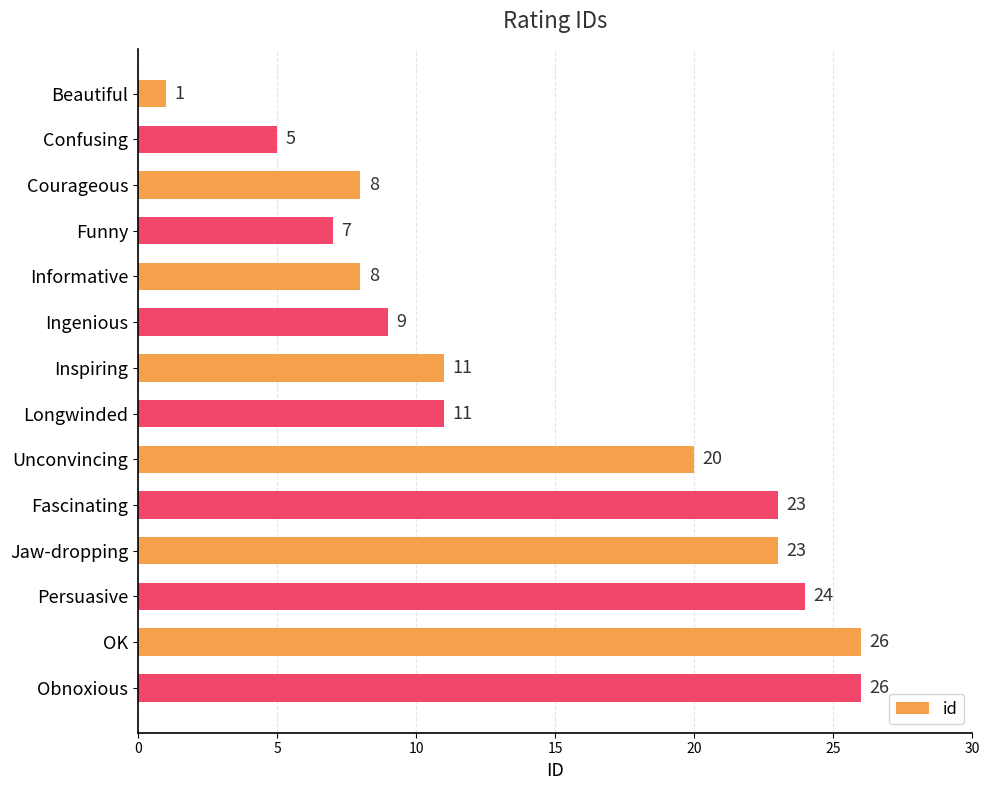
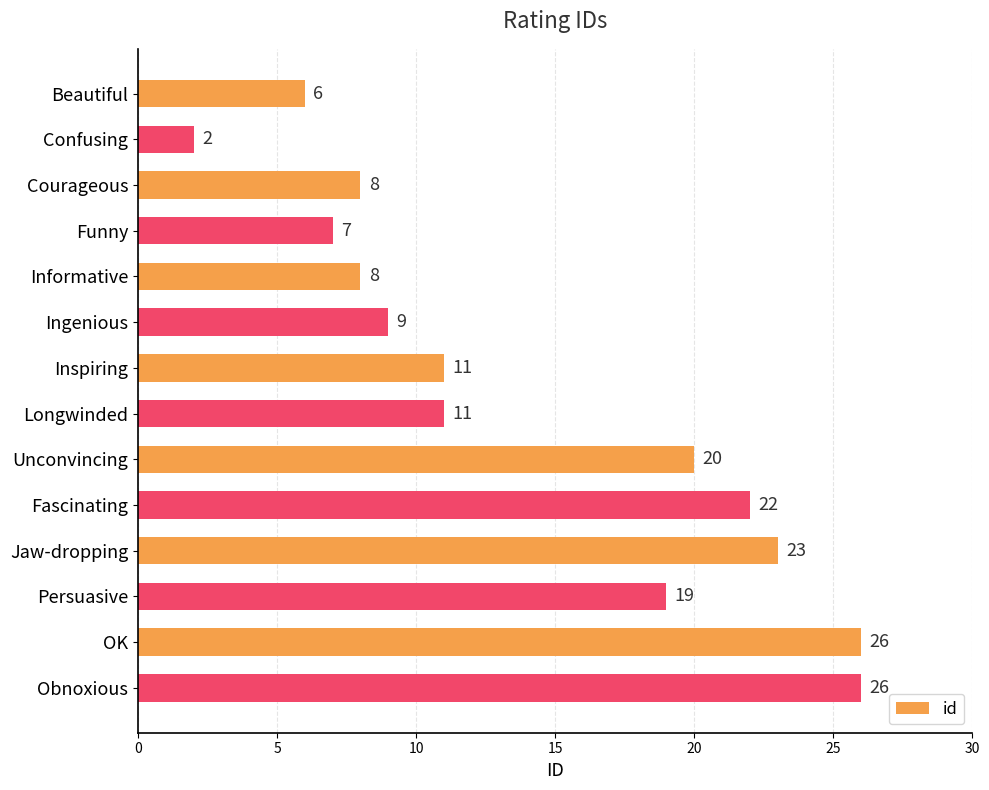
Beautiful: 1 -> 6
Confusing: 5 -> 2
Fascinating: 23 -> 22
Persuasive: 24 -> 19
